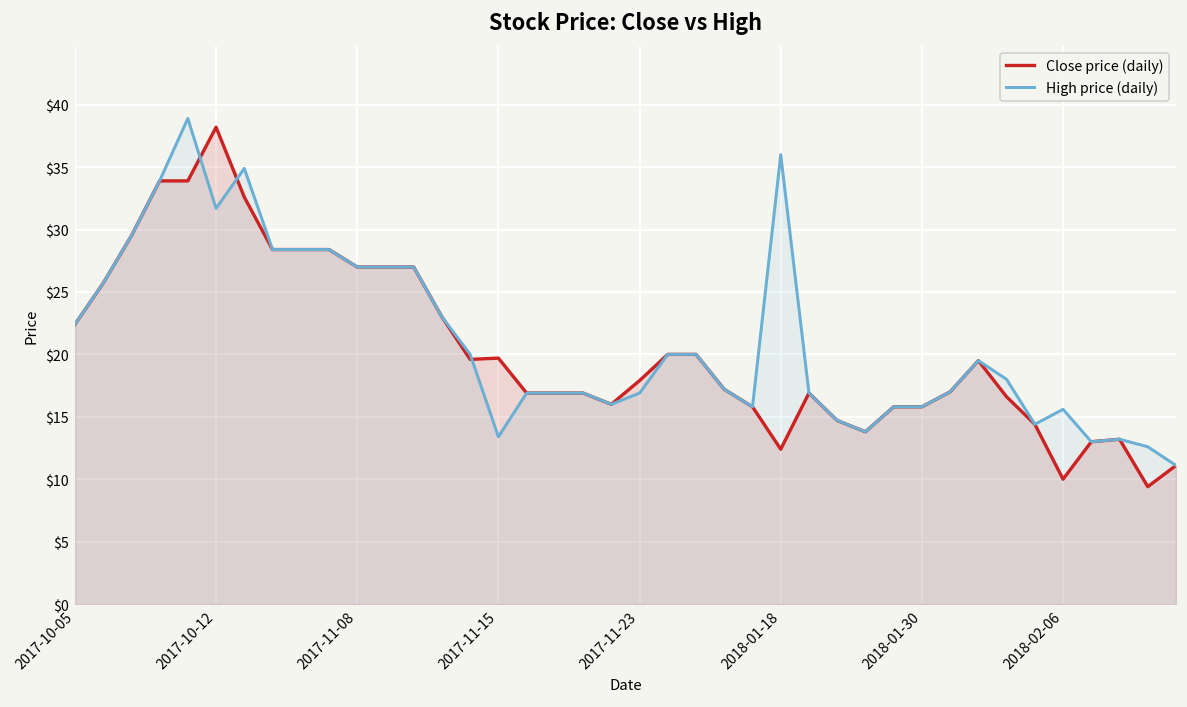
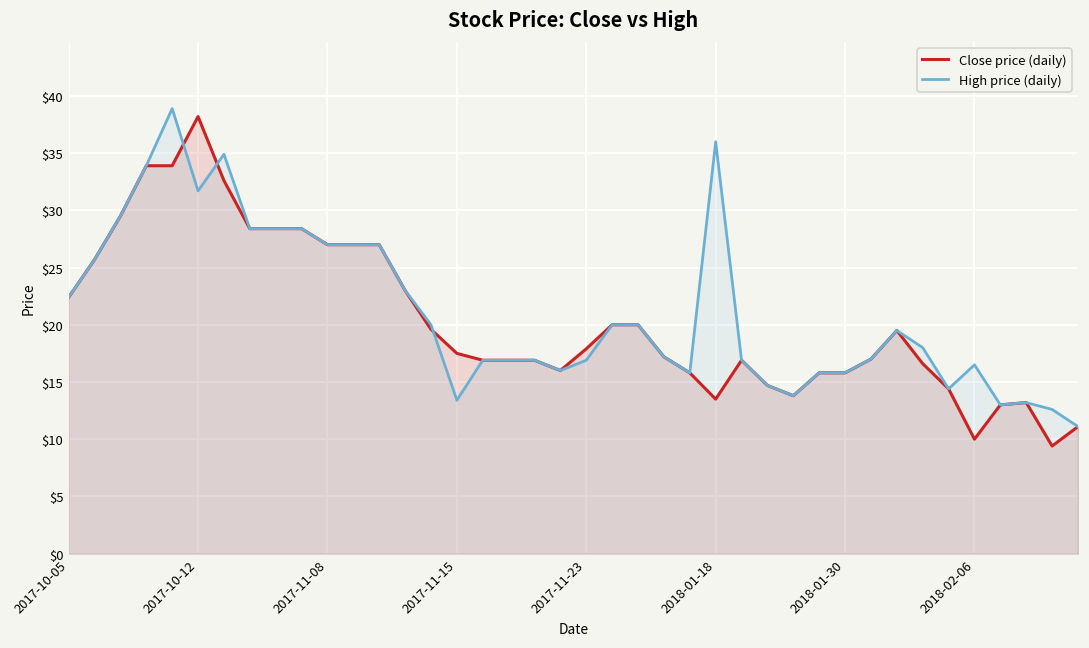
Close price (daily), 2017-11-15: $19.7 -> $17.5
Close price (daily), 2018-01-18: $12.4 -> $13.5
High price (daily), 2018-02-06: $15.6 -> $16.5
